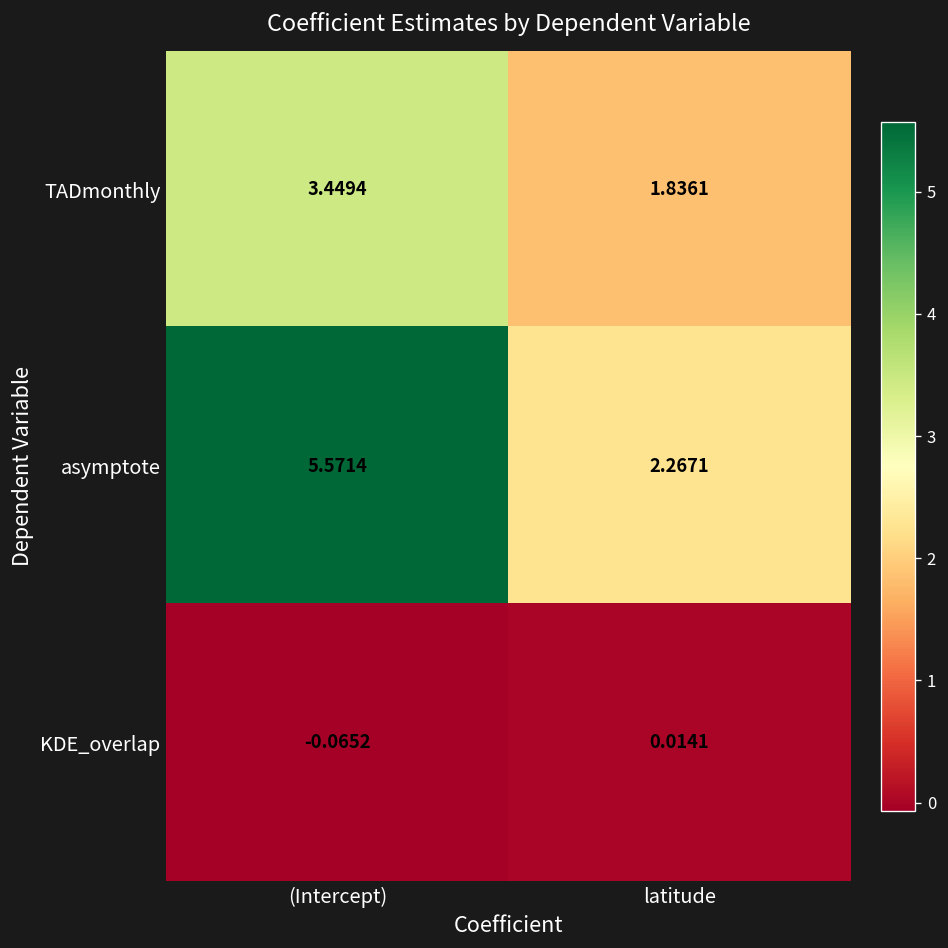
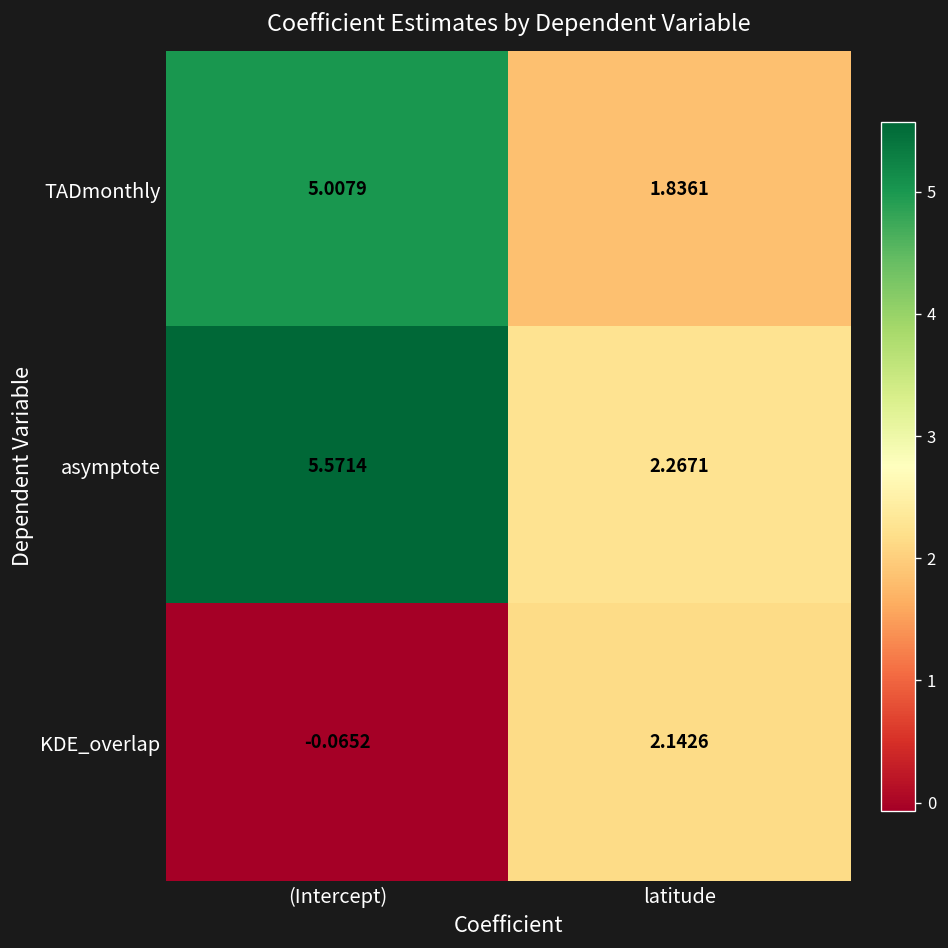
TADmonthly, (Intercept): 3.4494 -> 5.0079
KDE_overlap, latitude: 0.0141 -> 2.1426
